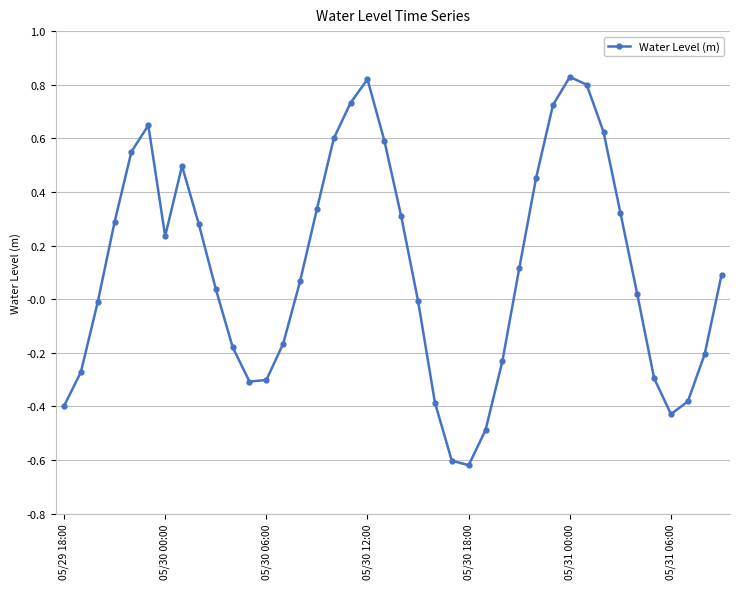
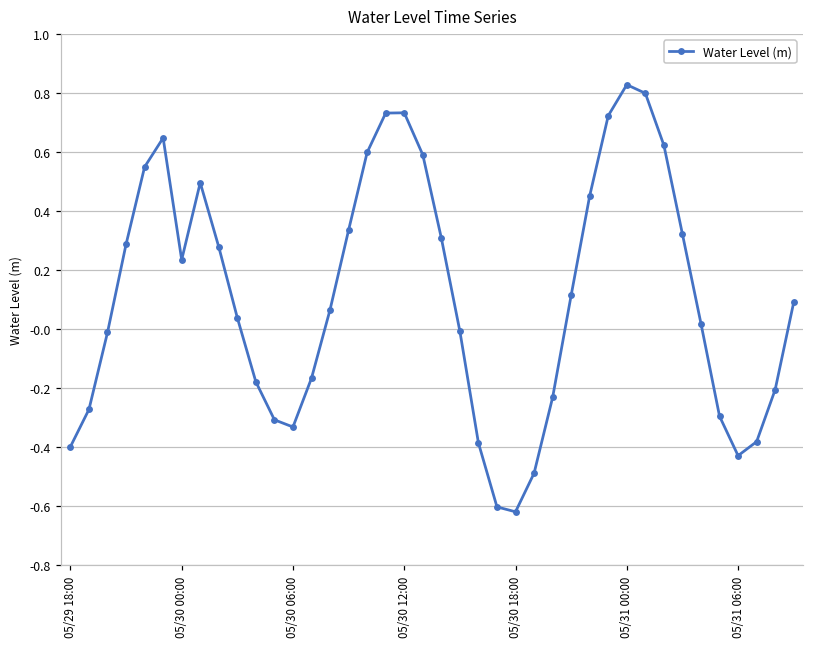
05/30 06:00: -0.30 -> -0.33
05/30 12:00: 0.82 -> 0.73
